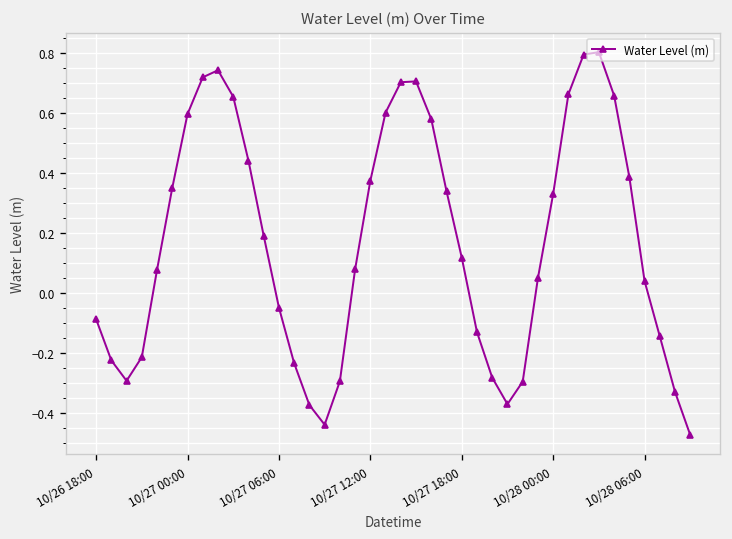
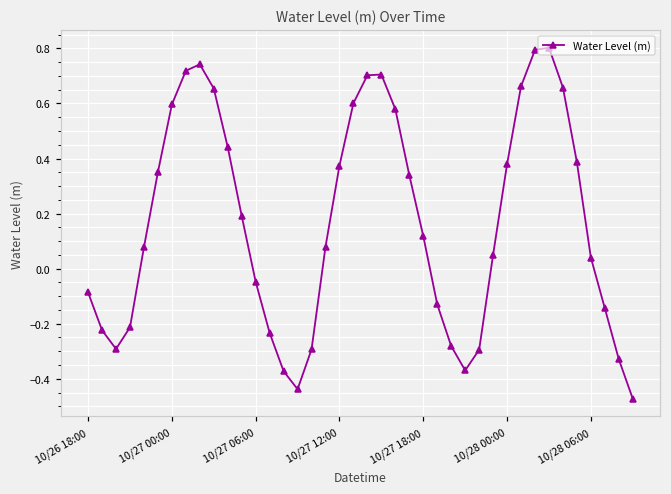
10/28 00:00: 0.33 -> 0.38
